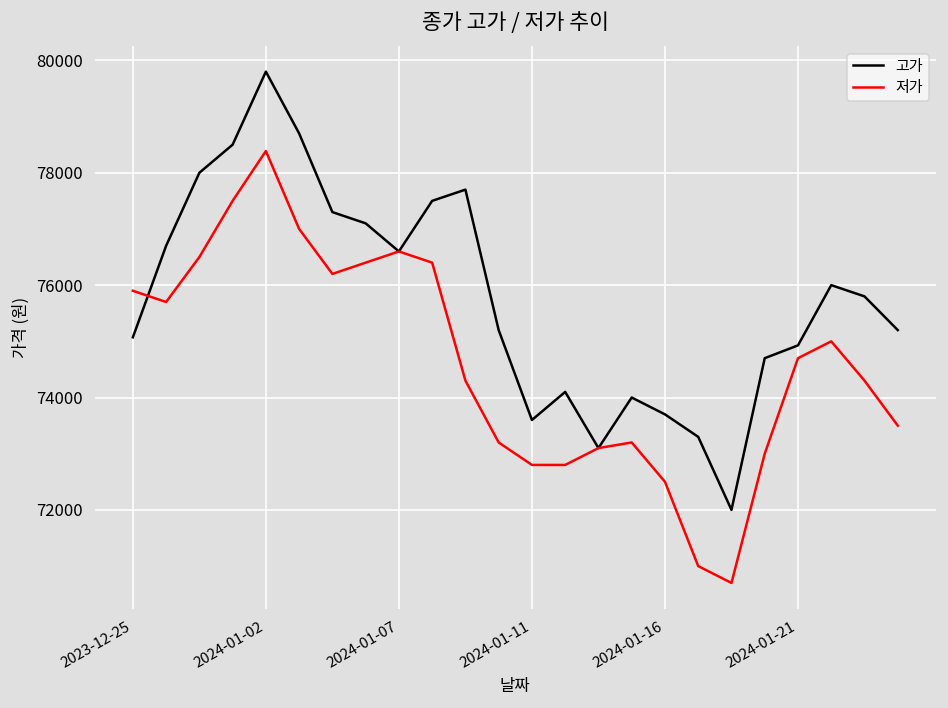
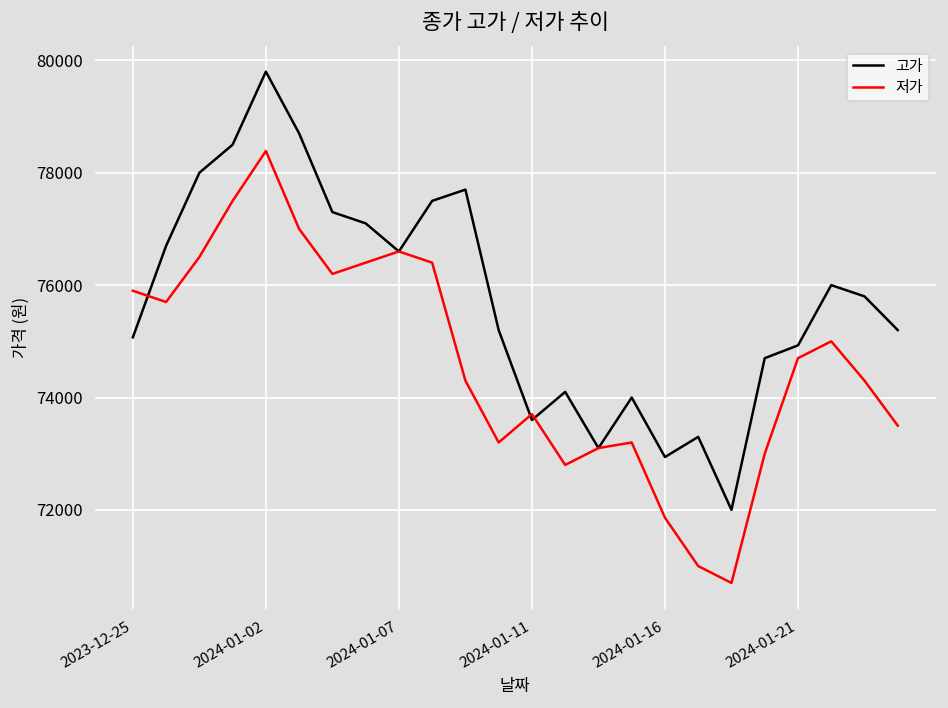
저가, 2024-01-11: 72800 -> 73700
고가, 2024-01-16: 73700 -> 72900
저가, 2024-01-16: 72500 -> 71900
